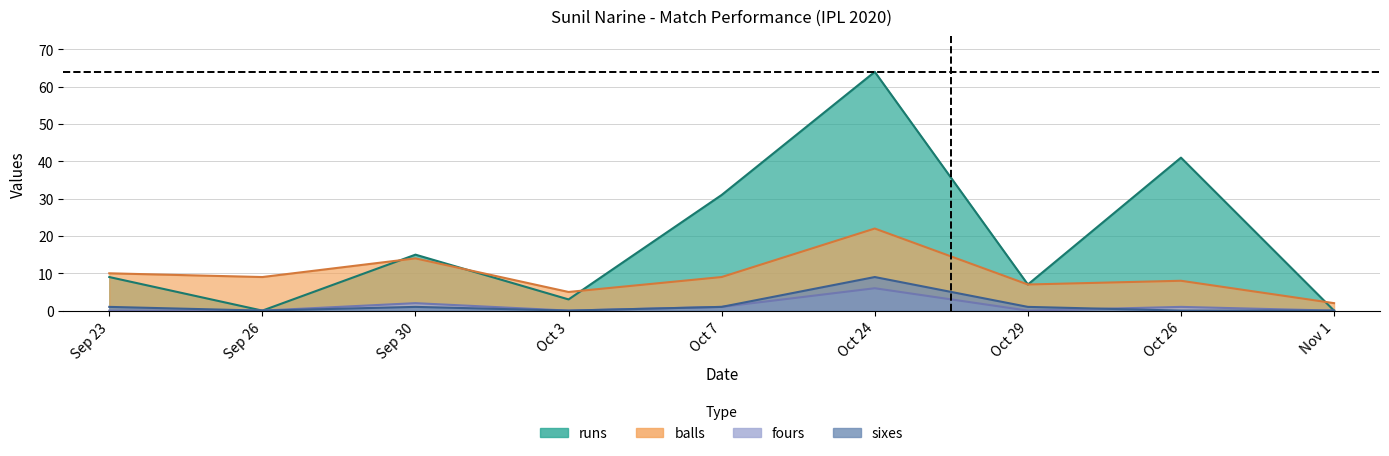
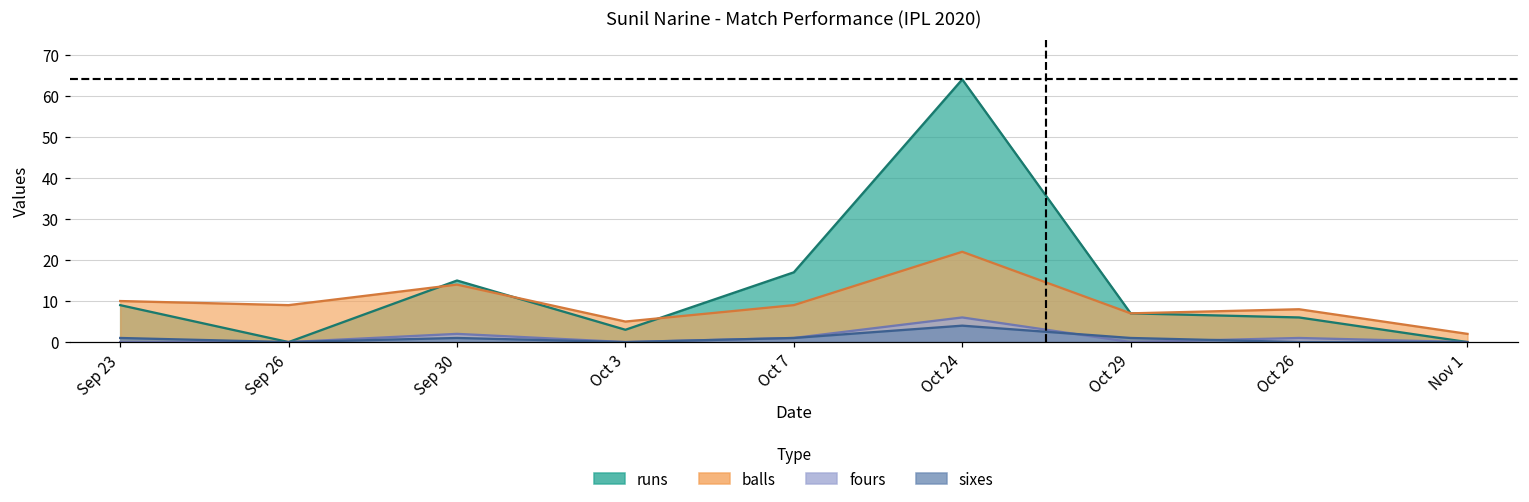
runs, Oct 7: 31 -> 17
sixes, Oct 24: 9 -> 4
runs, Oct 26: 41 -> 6
